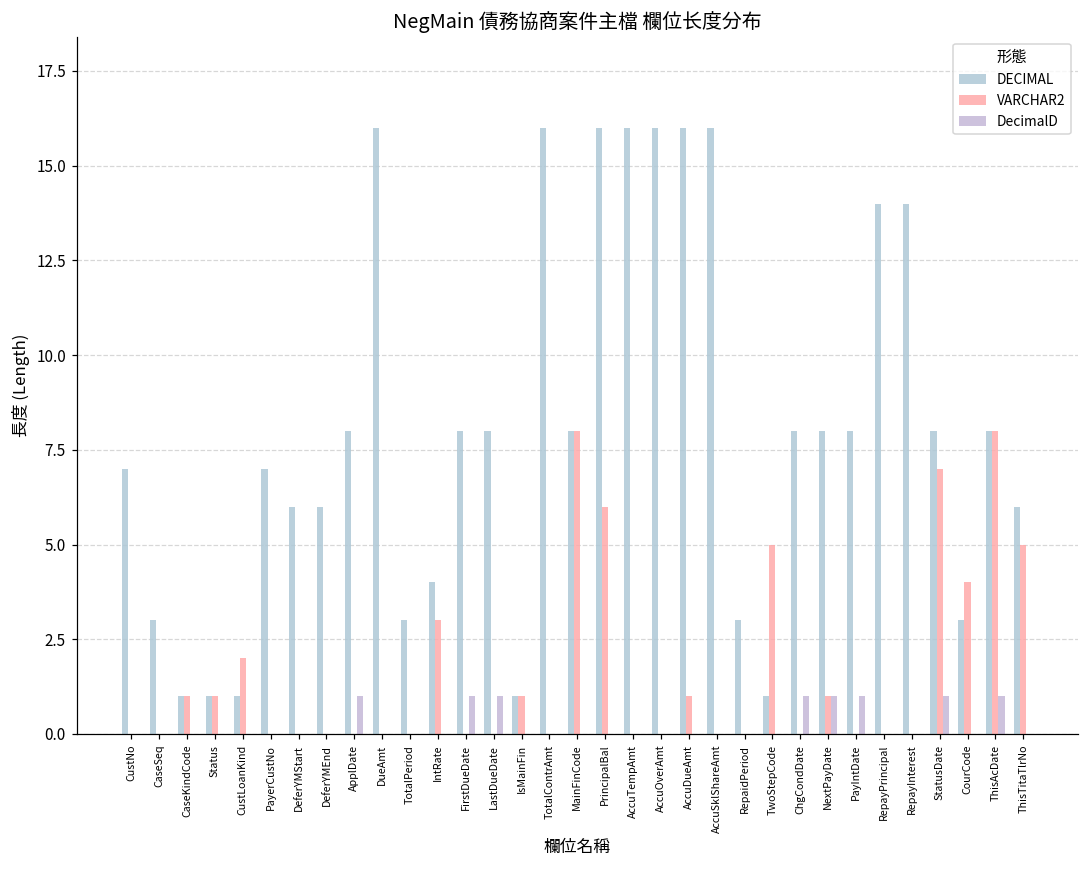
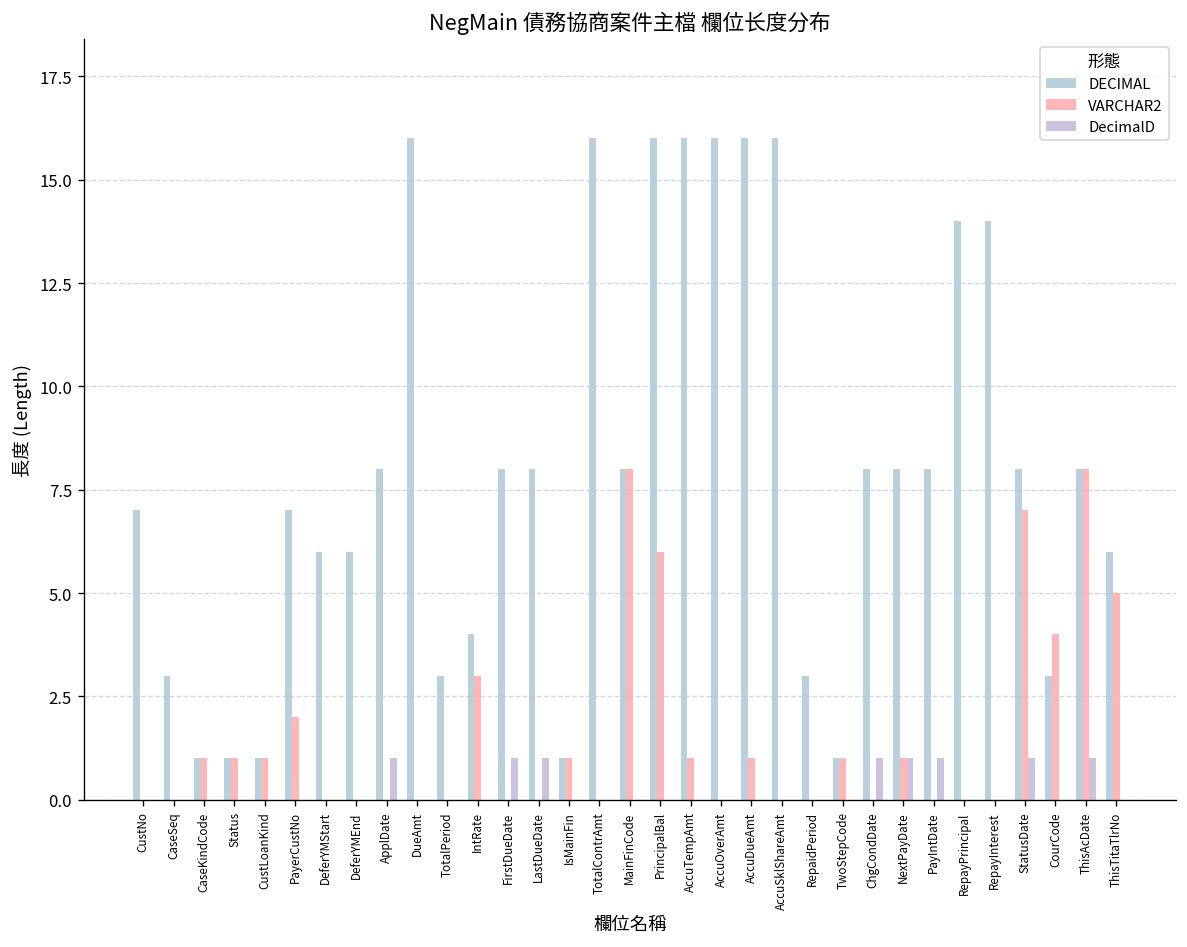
VARCHAR2, CustLoanKind: 2 -> 1
VARCHAR2, PayerCustNo: 0 -> 2
VARCHAR2, AccuTempAmt: 0 -> 1
VARCHAR2, TwoStepCode: 5 -> 1
